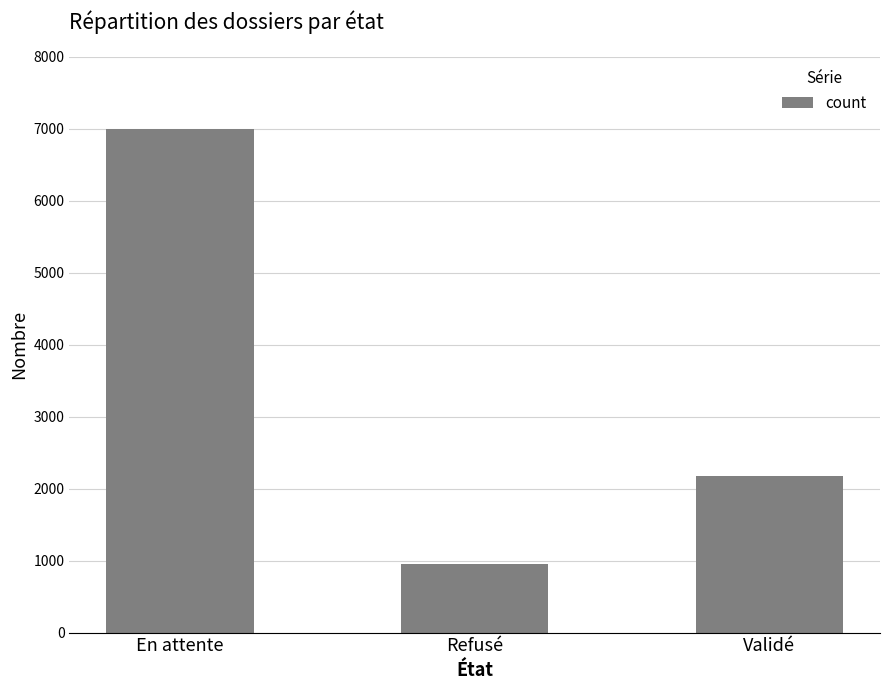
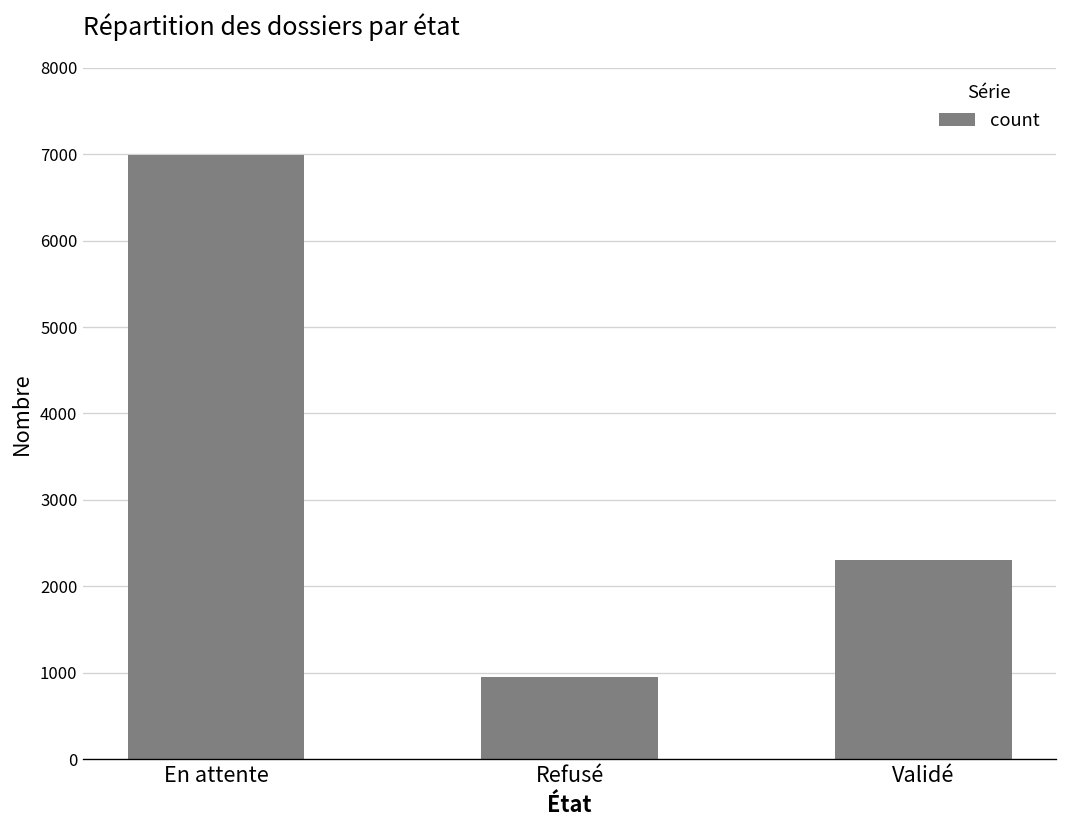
Validé: 2200 -> 2300
